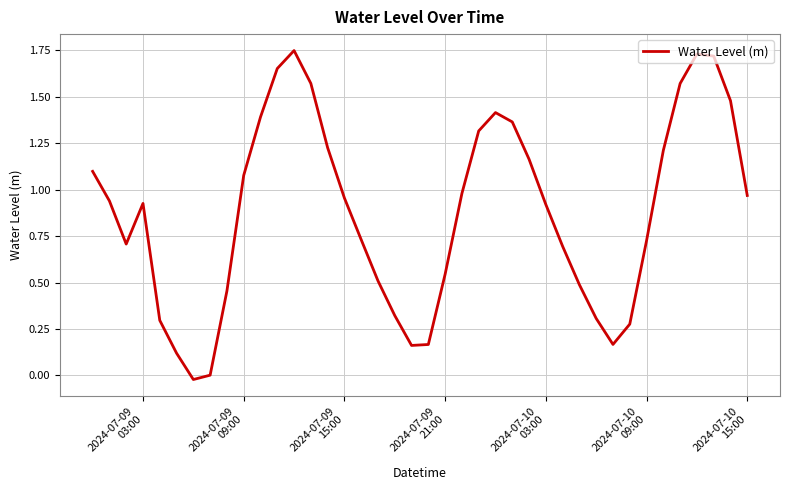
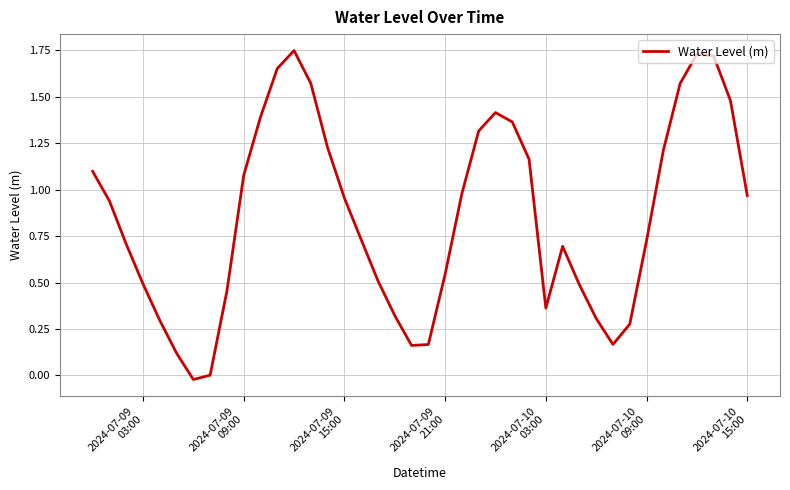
2024-07-09 03:00: 0.93 -> 0.49
2024-07-10 03:00: 0.92 -> 0.36
